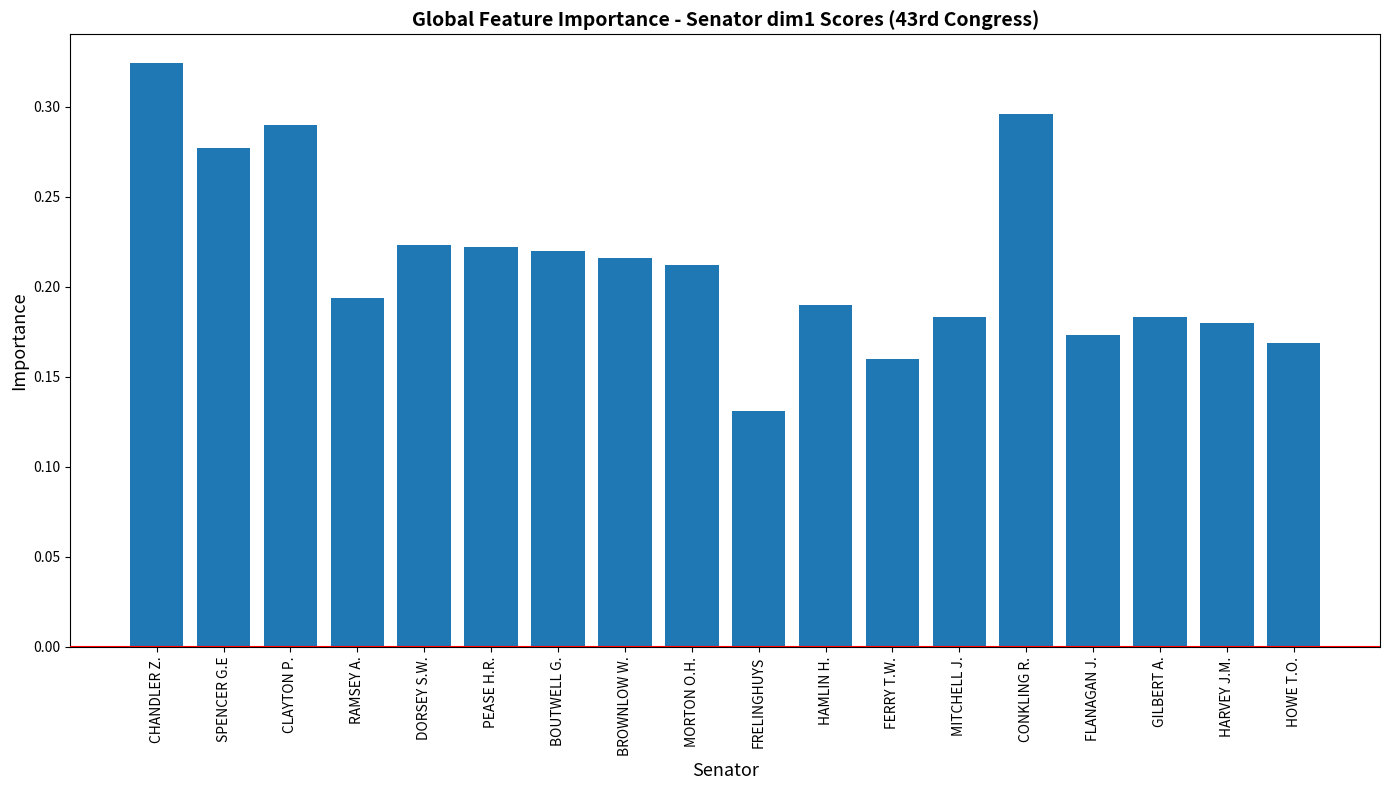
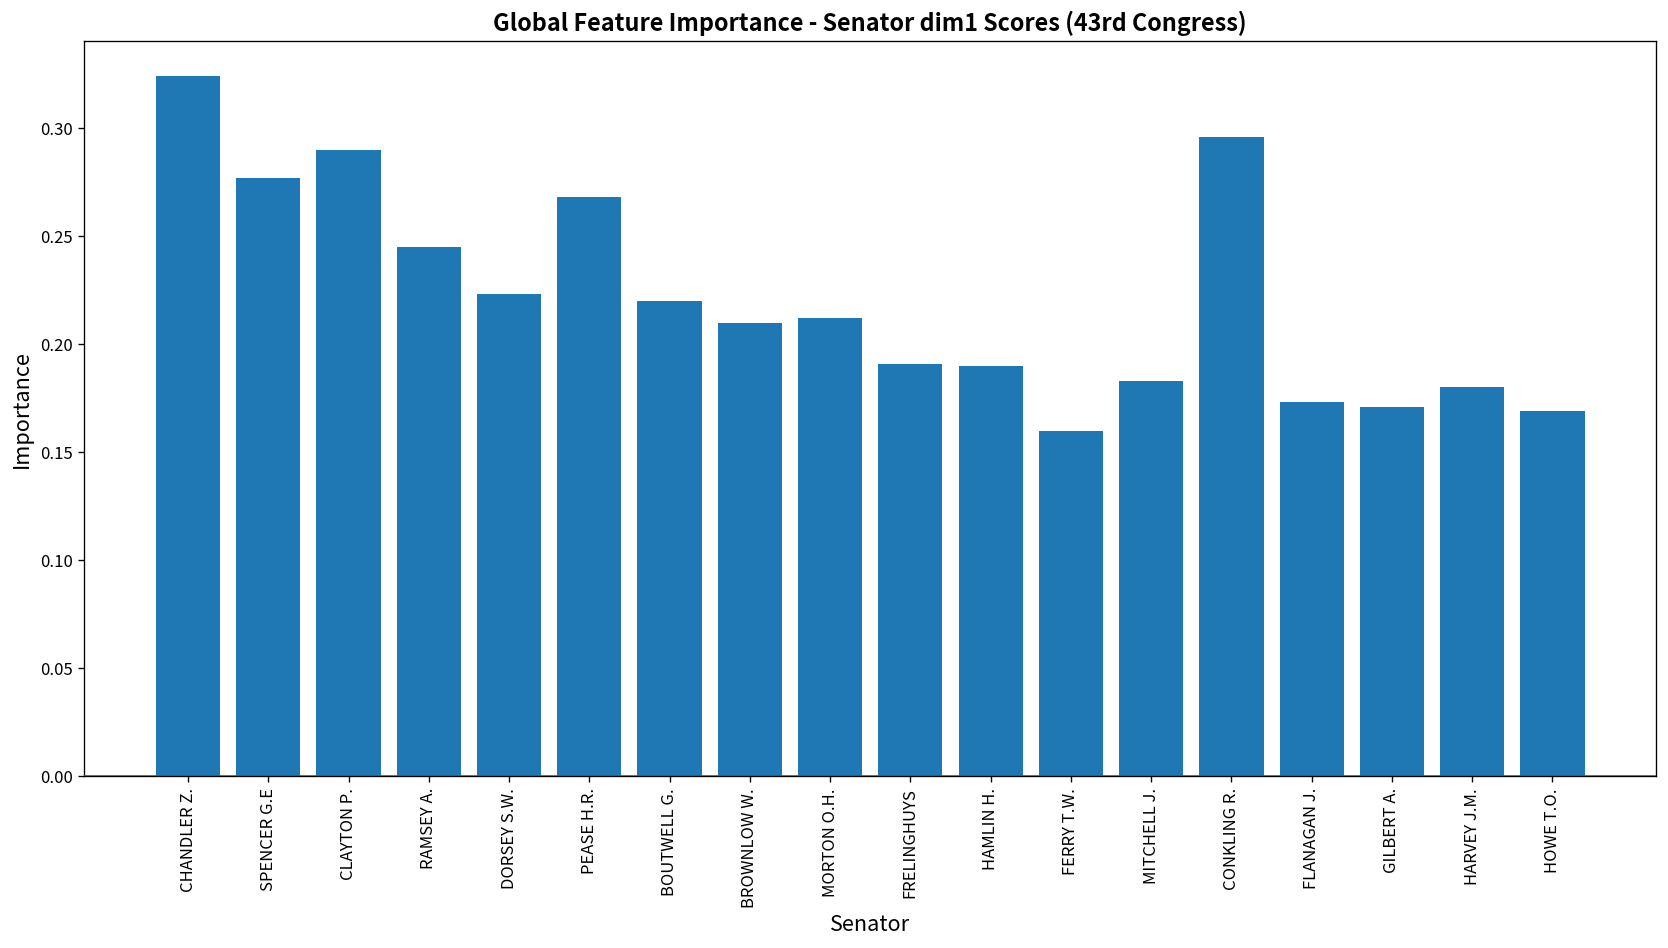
RAMSEY A.: 0.194 -> 0.245
PEASE H.R.: 0.222 -> 0.268
BROWNLOW W.: 0.216 -> 0.210
FRELINGHUYS: 0.131 -> 0.191
GILBERT A.: 0.183 -> 0.171
